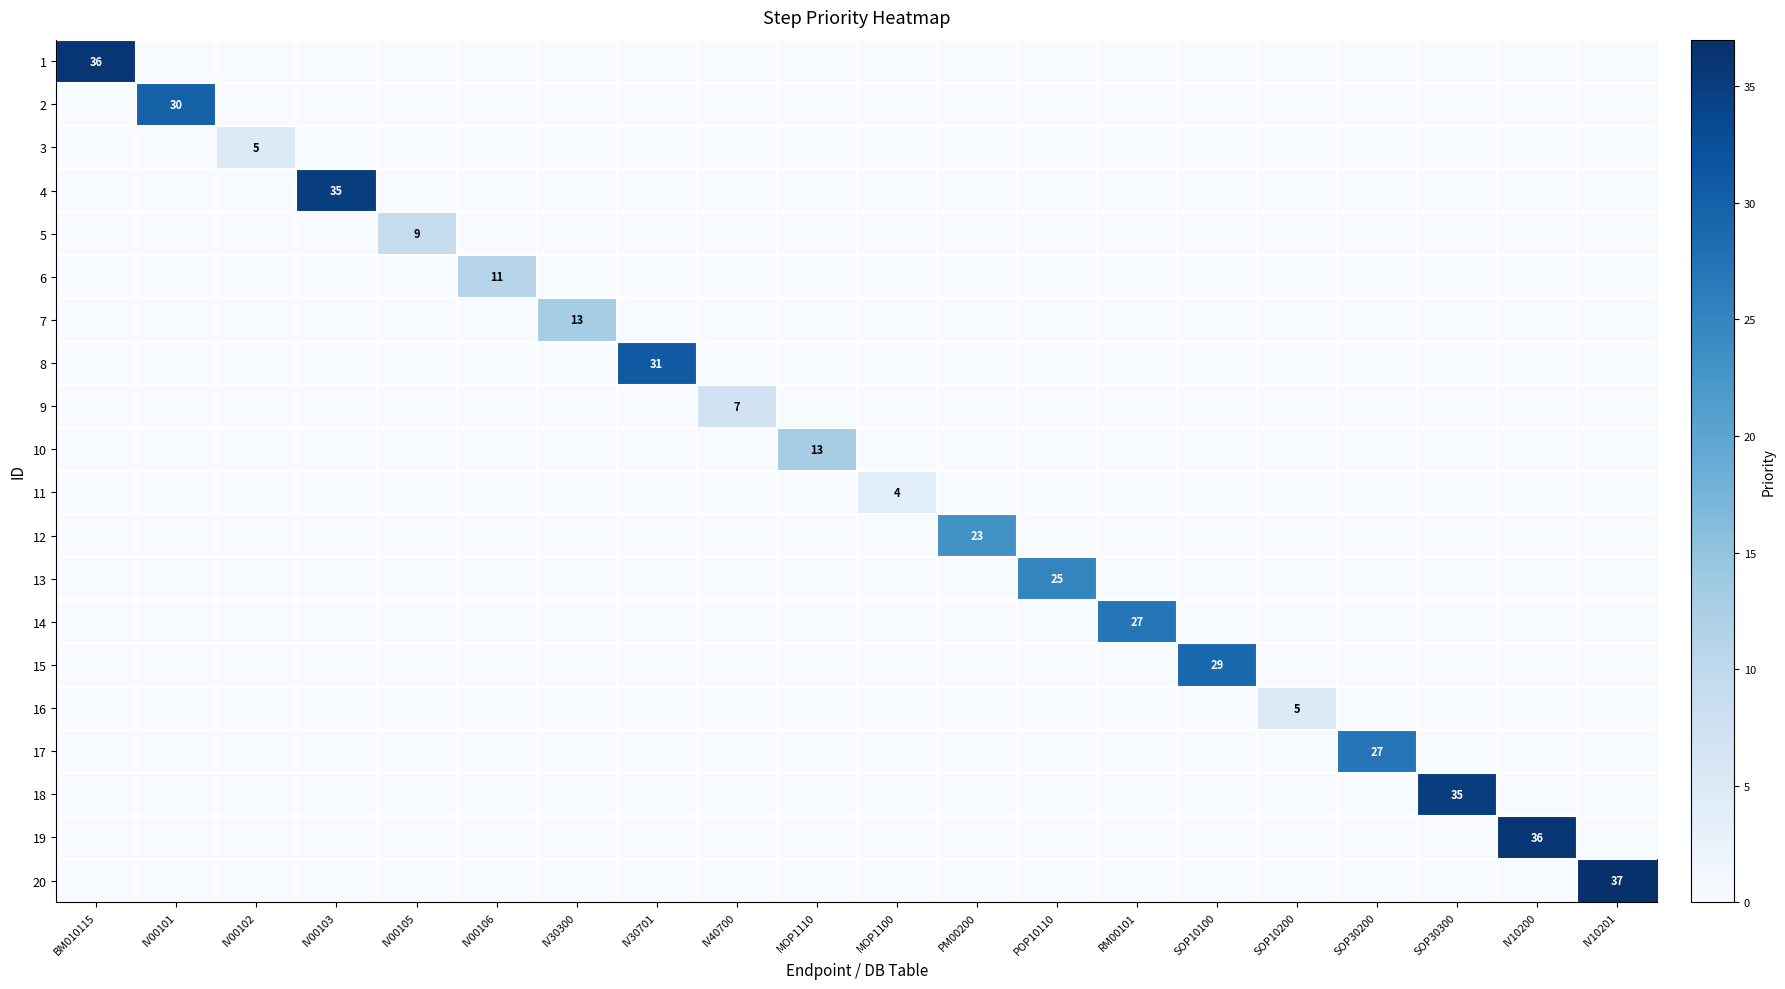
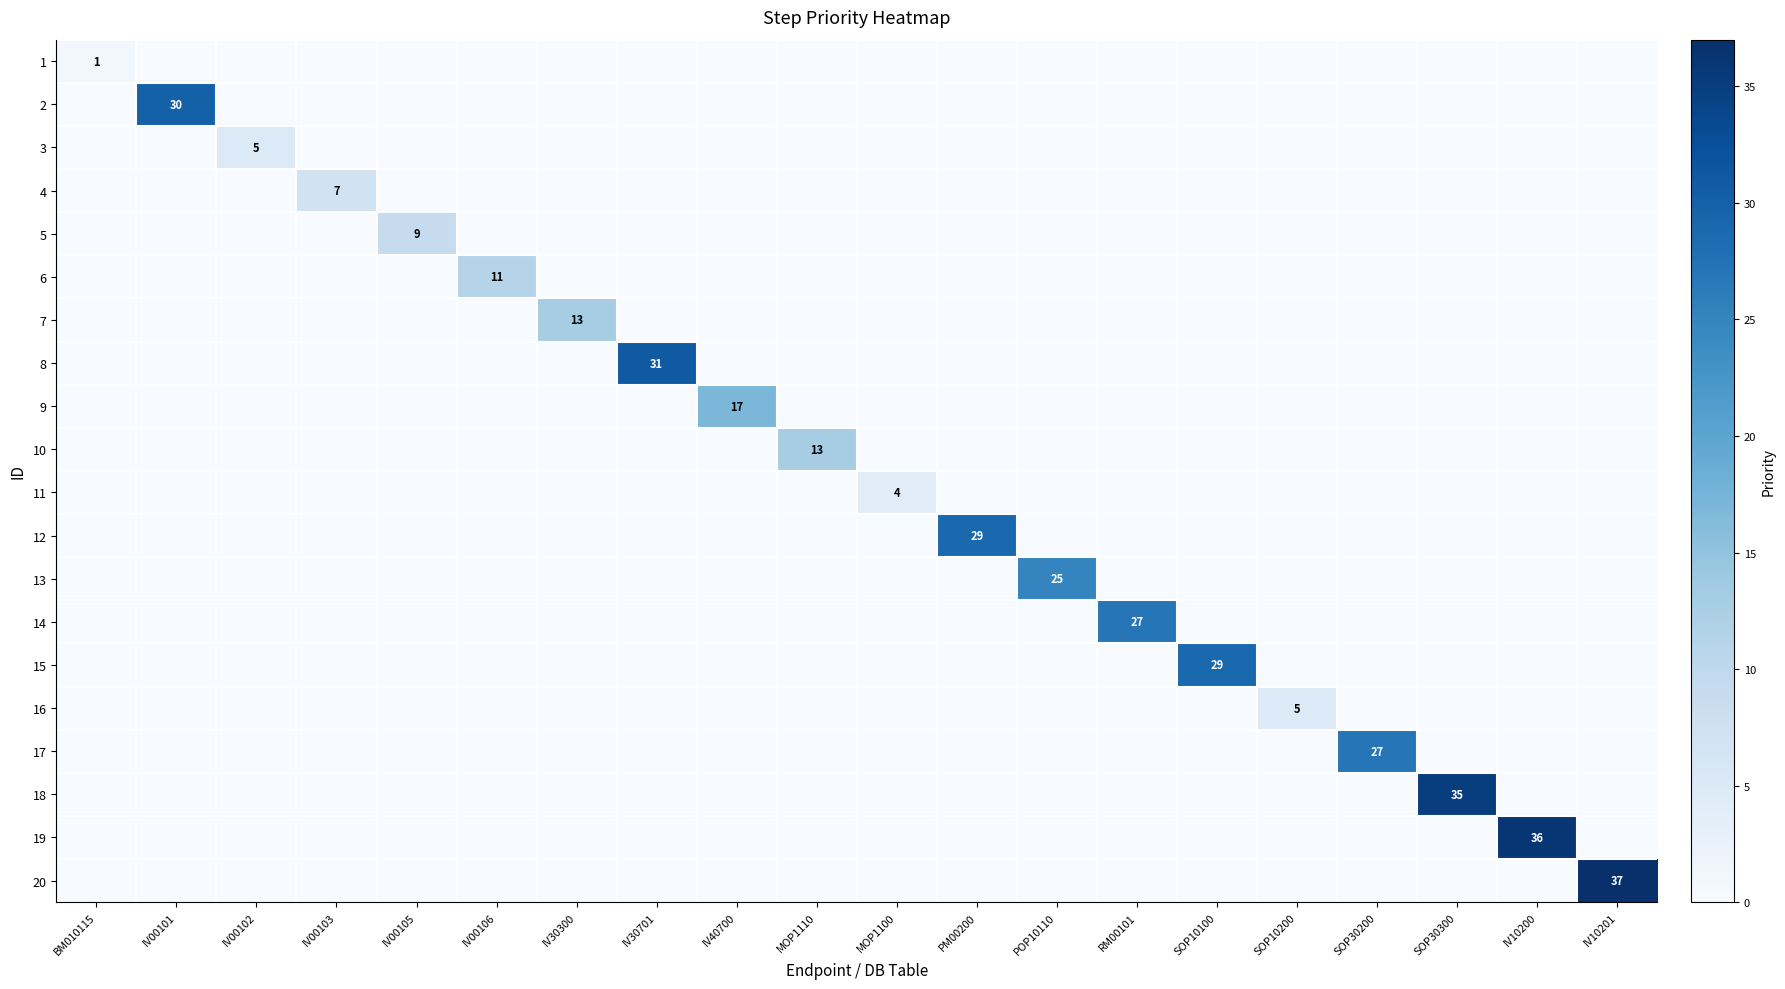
1, BM010115: 36 -> 1
4, IV00103: 35 -> 7
9, IV40700: 7 -> 17
12, PM00200: 23 -> 29
